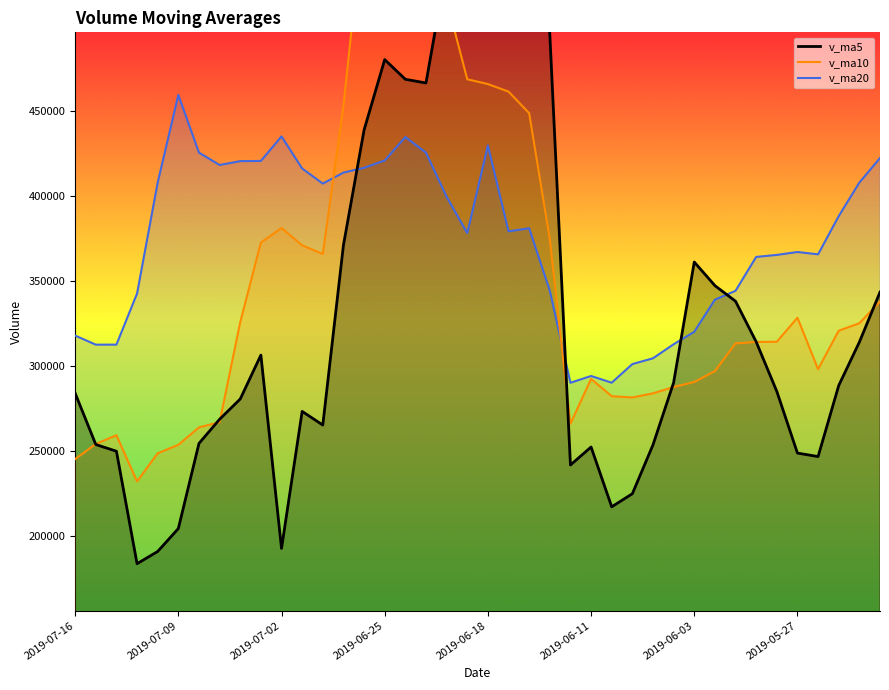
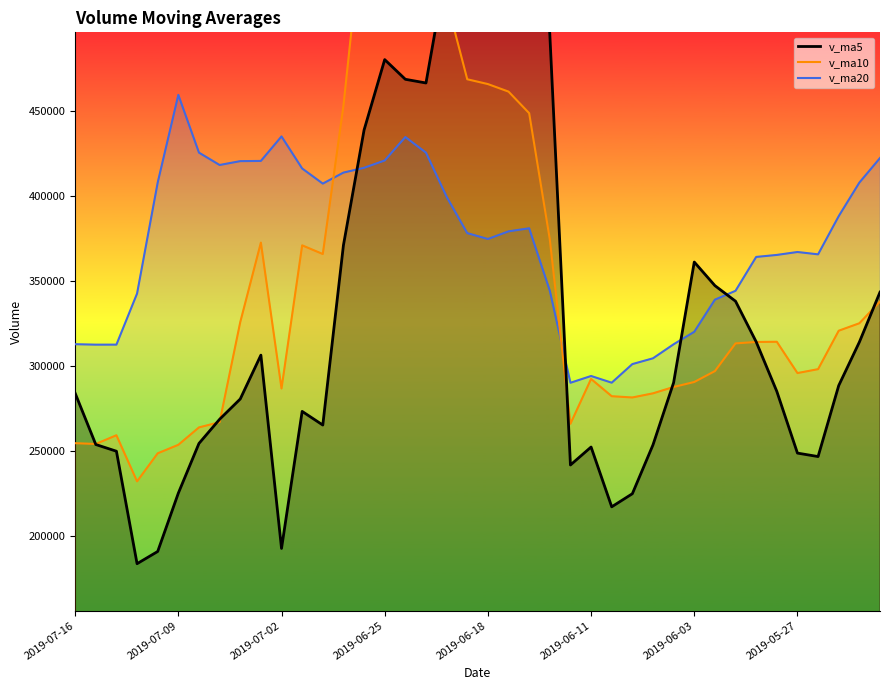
v_ma20, 2019-07-16: 318000 -> 313000
v_ma10, 2019-07-16: 245000 -> 255000
v_ma5, 2019-07-09: 205000 -> 225000
v_ma10, 2019-07-02: 381000 -> 287000
v_ma20, 2019-06-18: 430000 -> 375000
v_ma10, 2019-05-27: 329000 -> 296000
